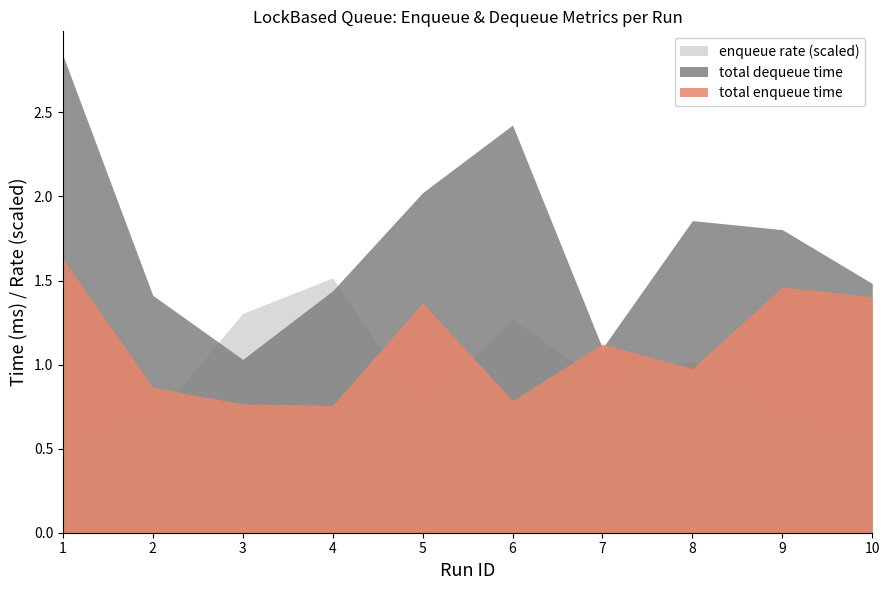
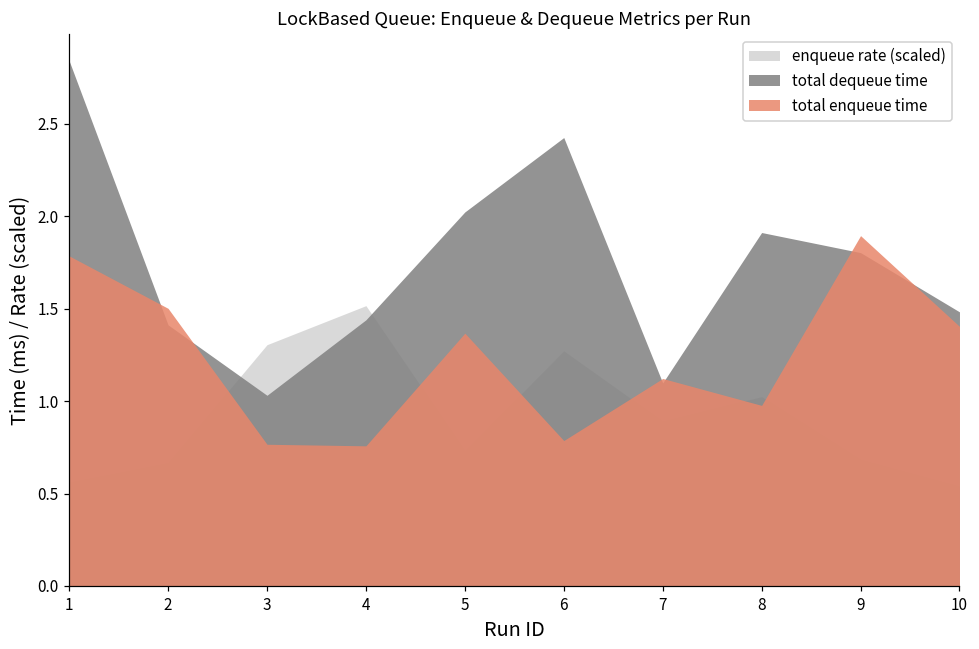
total enqueue time, 1: 1.63 -> 1.79
total enqueue time, 2: 0.86 -> 1.50
total dequeue time, 8: 1.86 -> 1.91
total enqueue time, 9: 1.46 -> 1.89
